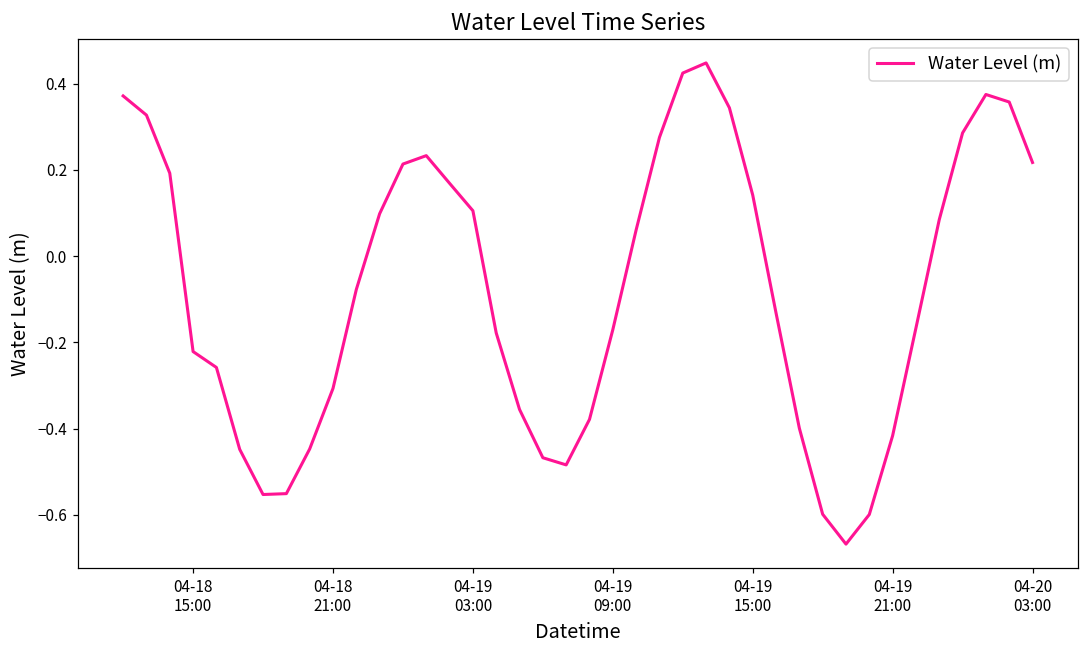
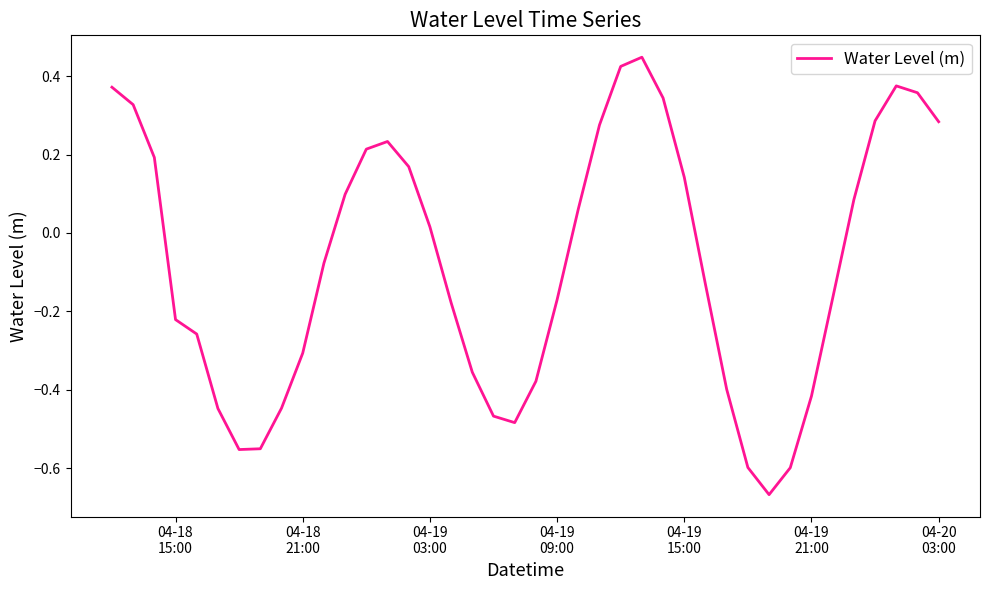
04-19 03:00: 0.11 -> 0.02
04-20 03:00: 0.22 -> 0.28
